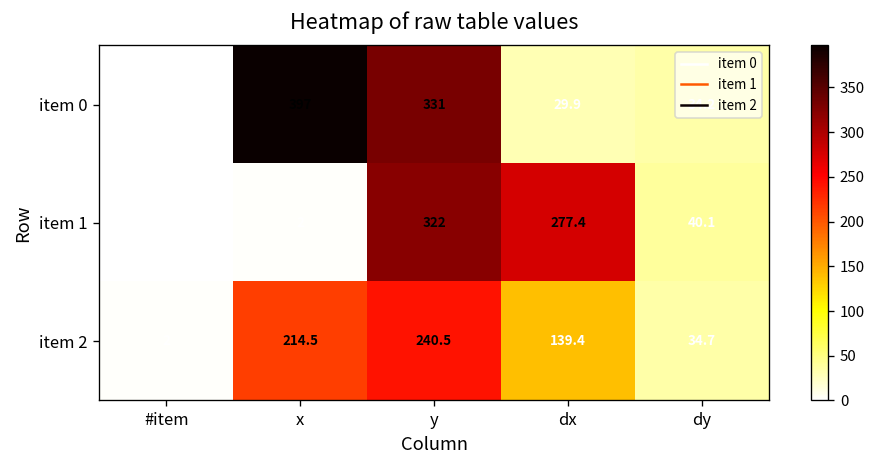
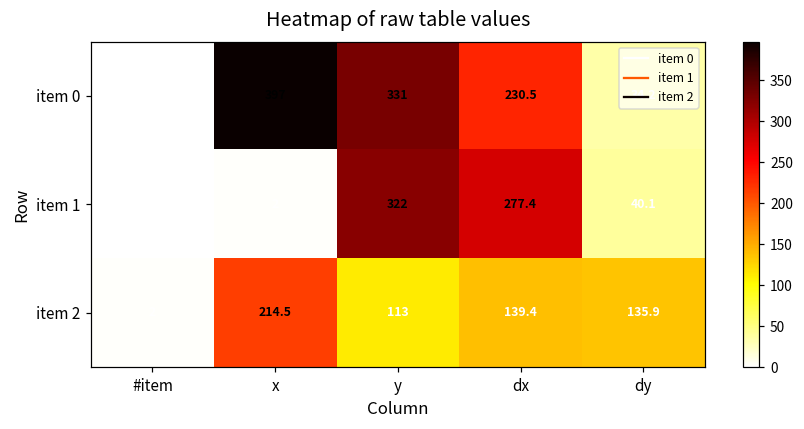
item 0, dx: 29.9 -> 230.5
item 2, y: 240.5 -> 113
item 2, dy: 34.7 -> 135.9
